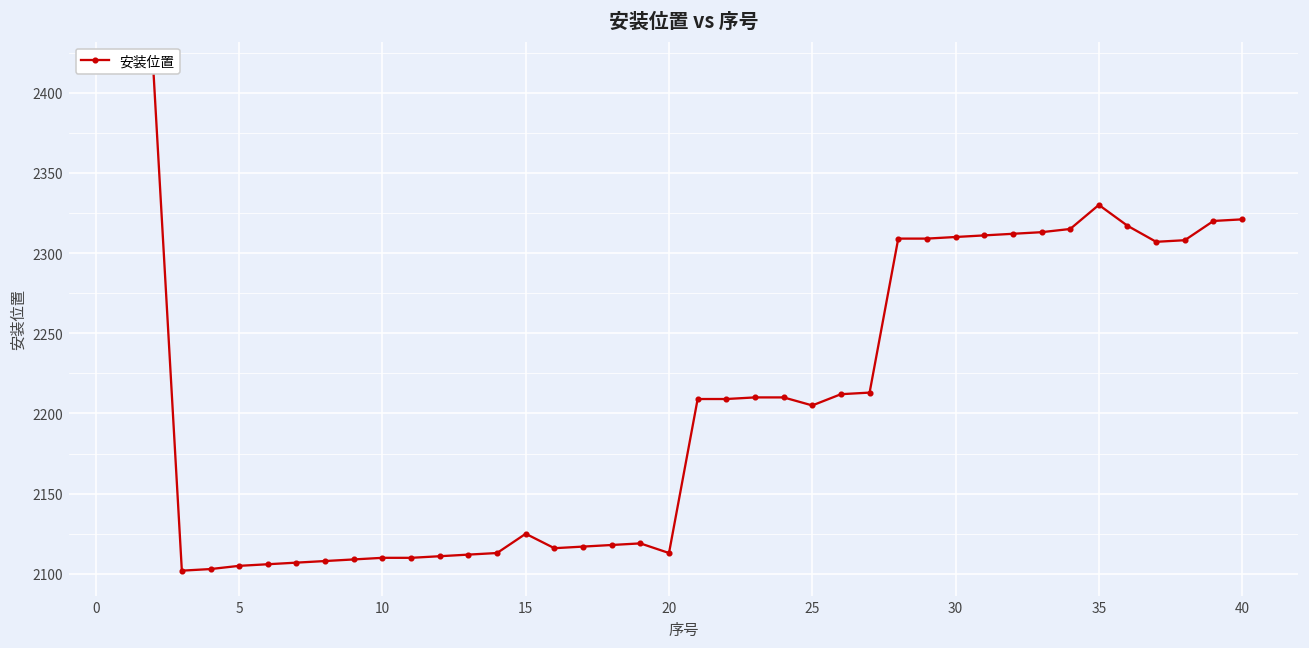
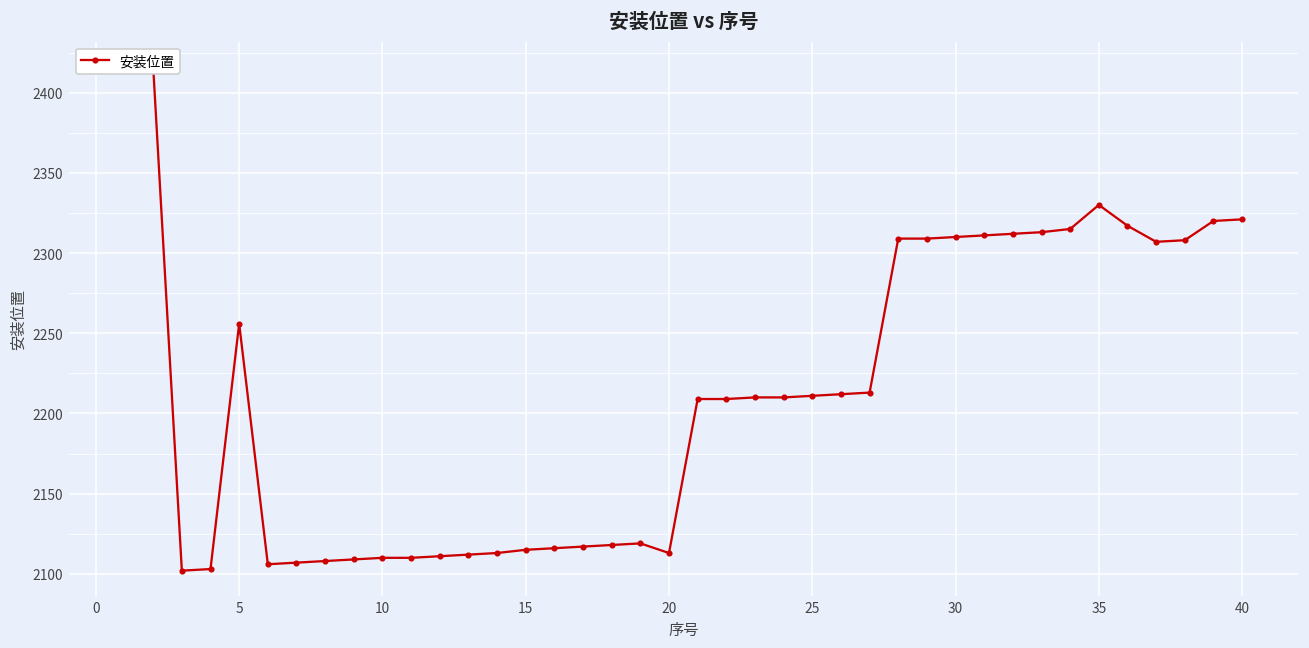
5: 2105 -> 2256
15: 2125 -> 2115
25: 2205 -> 2211
